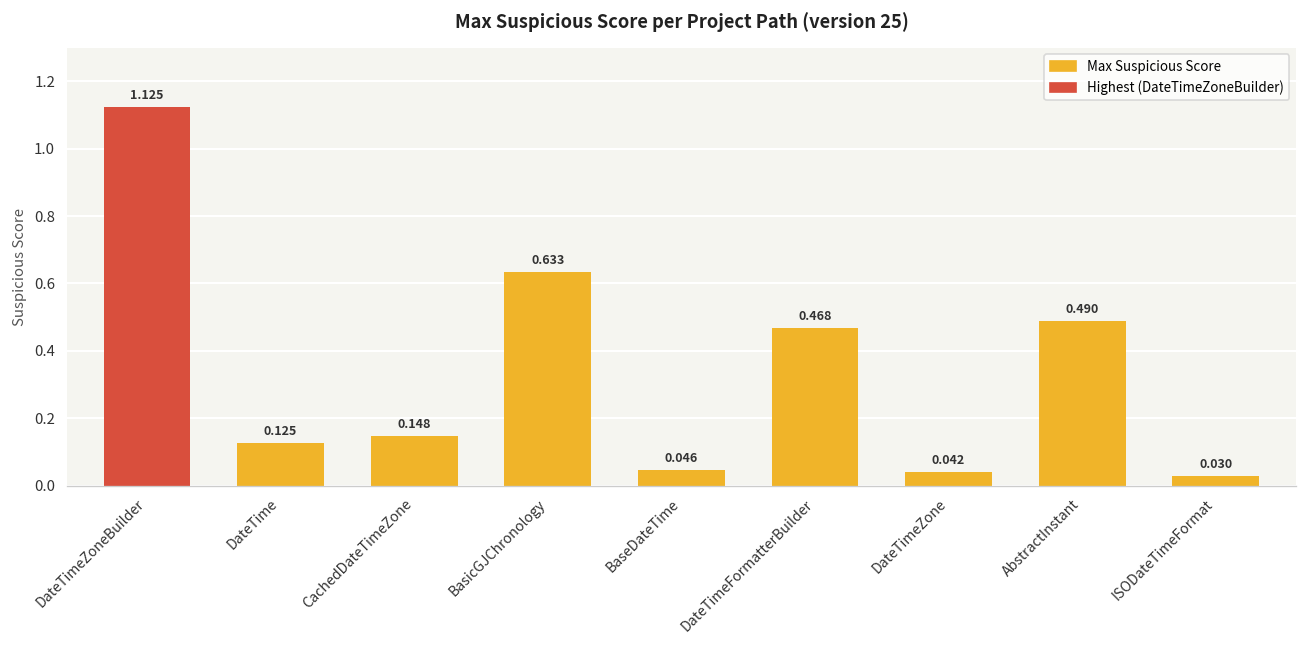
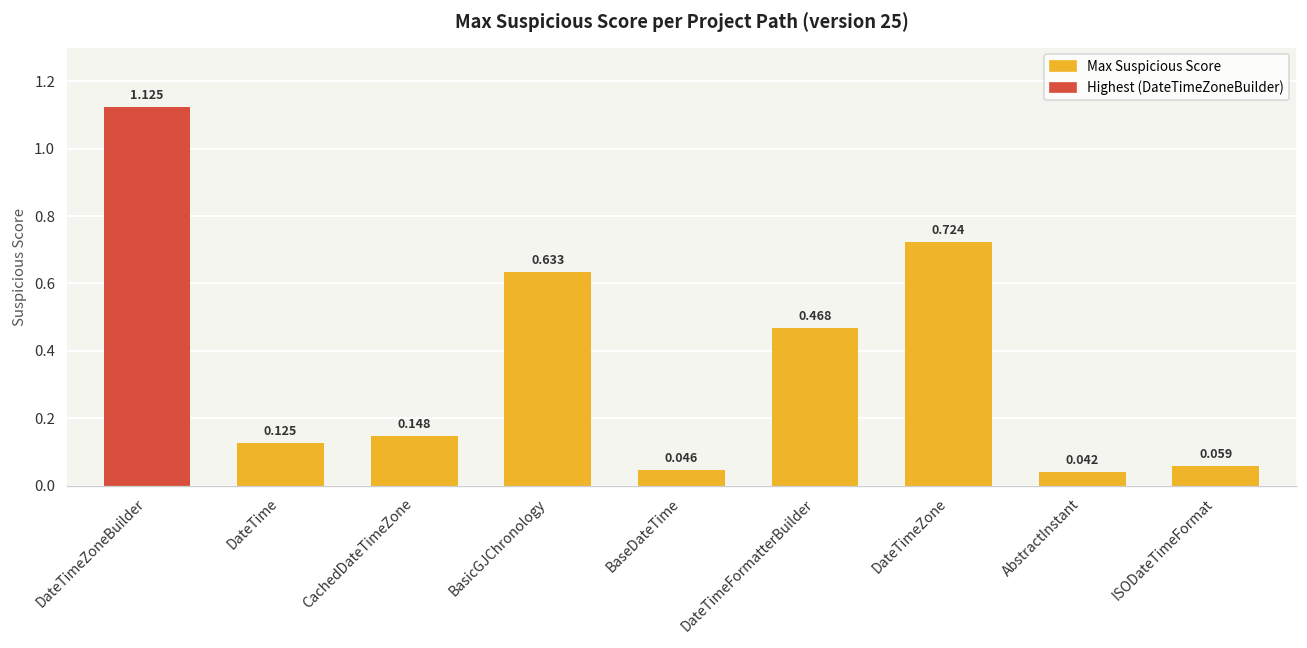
DateTimeZone: 0.042 -> 0.724
AbstractInstant: 0.490 -> 0.042
ISODateTimeFormat: 0.030 -> 0.059
